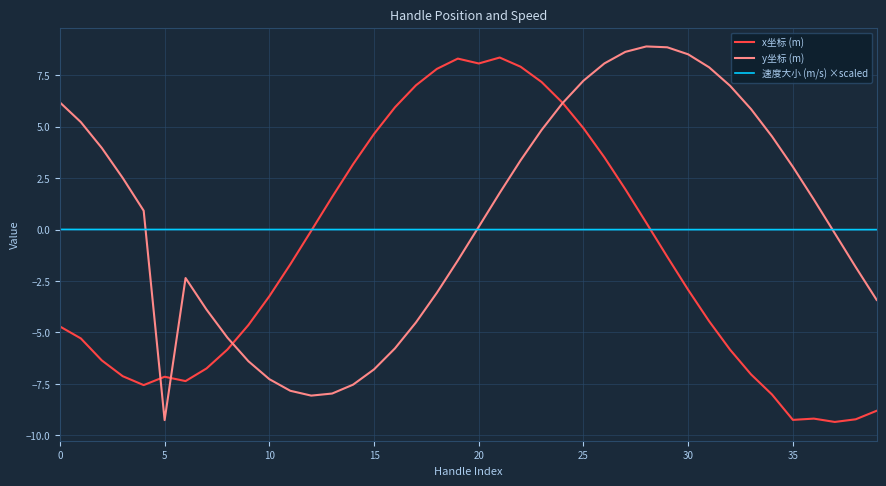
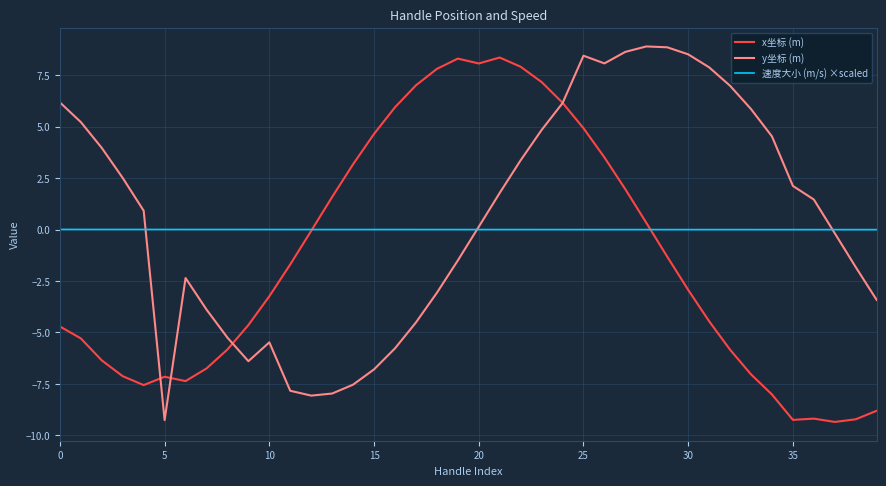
y坐标 (m), 10: -7.3 -> -5.5
y坐标 (m), 25: 7.2 -> 8.5
y坐标 (m), 35: 3.1 -> 2.1
